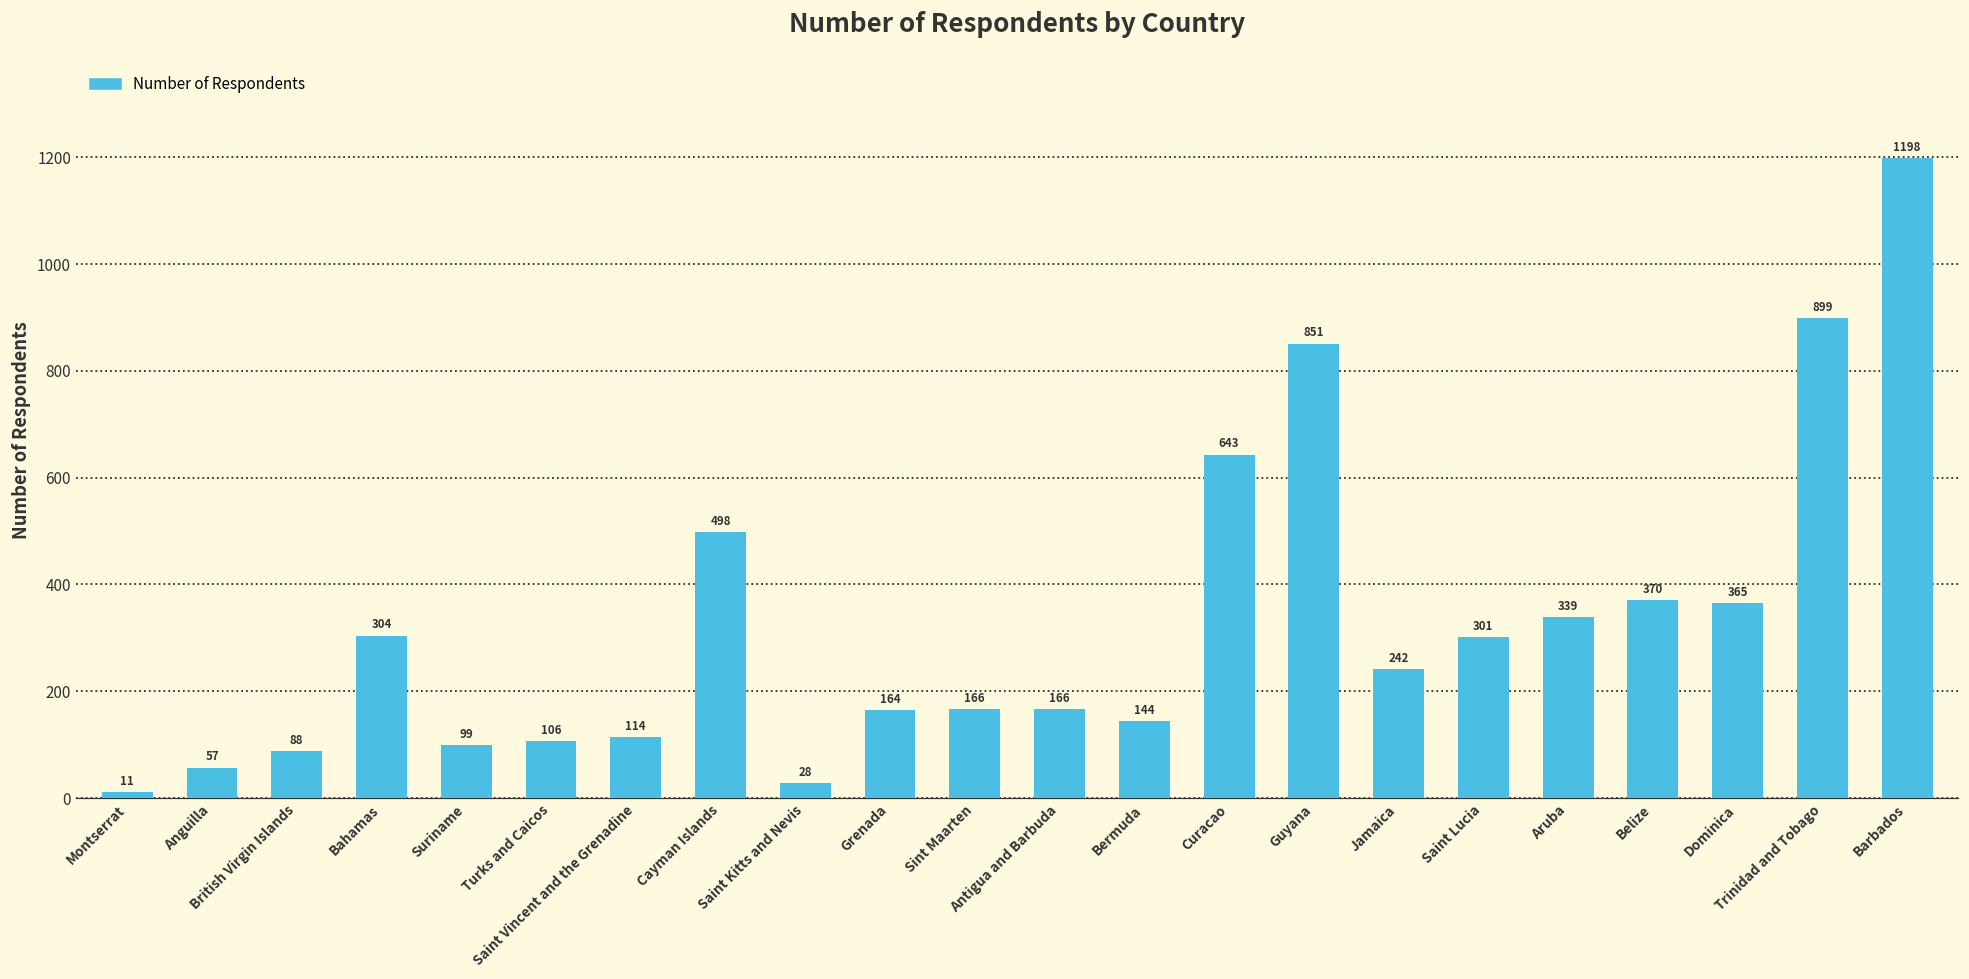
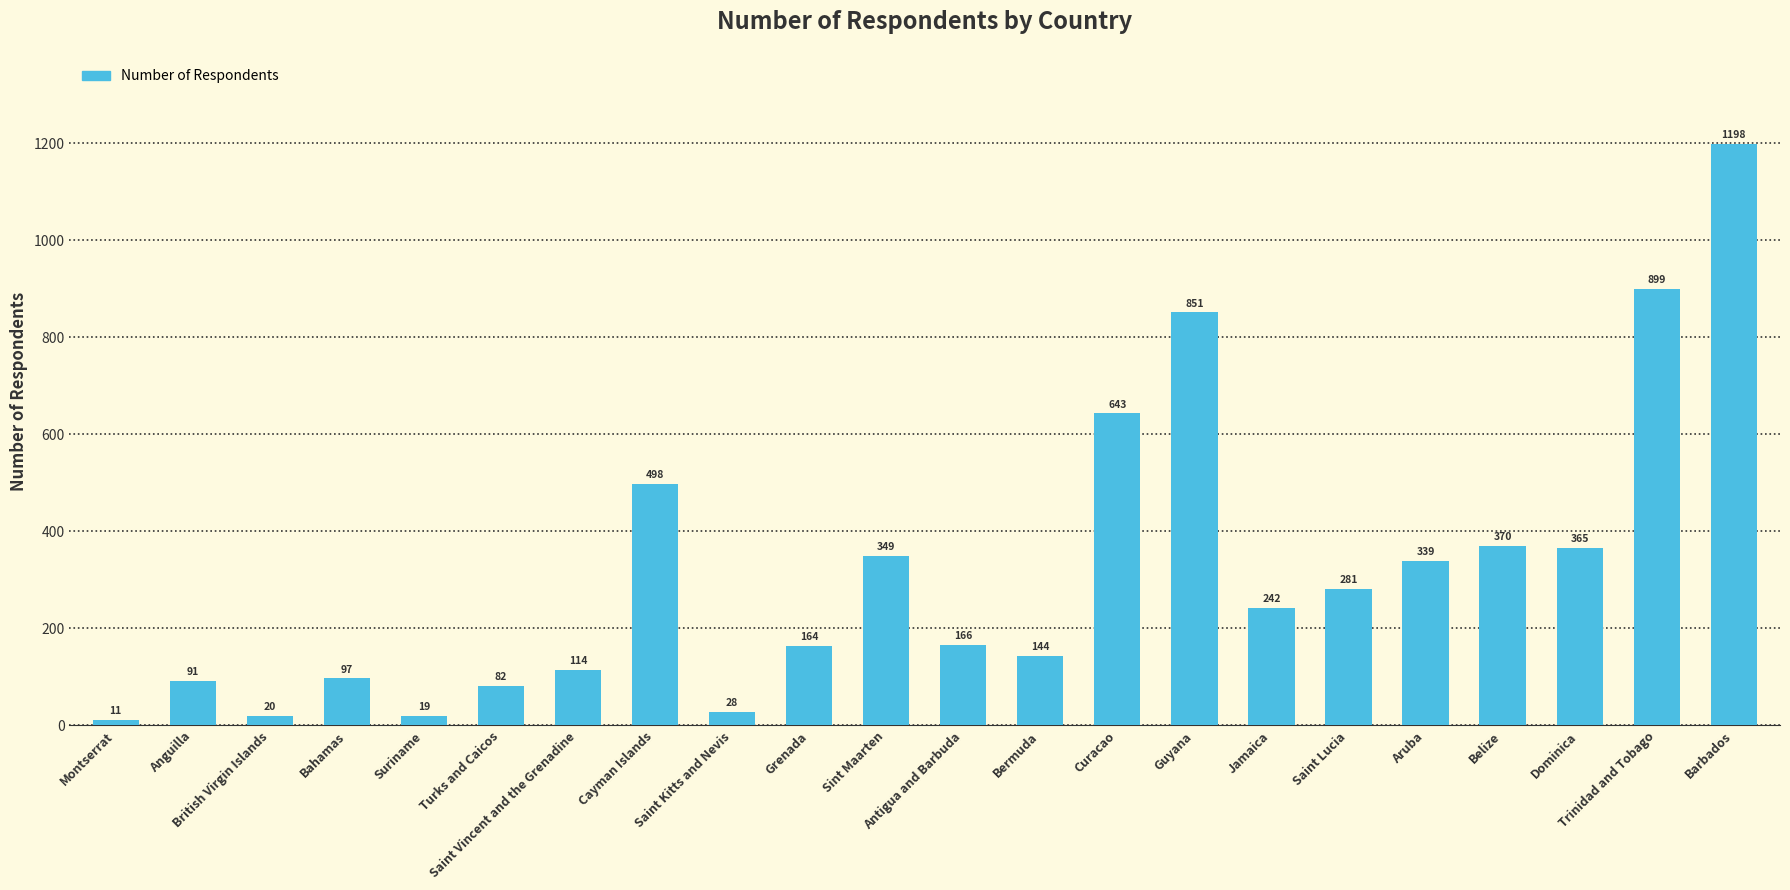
Anguilla: 57 -> 91
British Virgin Islands: 88 -> 20
Bahamas: 304 -> 97
Suriname: 99 -> 19
Turks and Caicos: 106 -> 82
Sint Maarten: 166 -> 349
Saint Lucia: 301 -> 281
